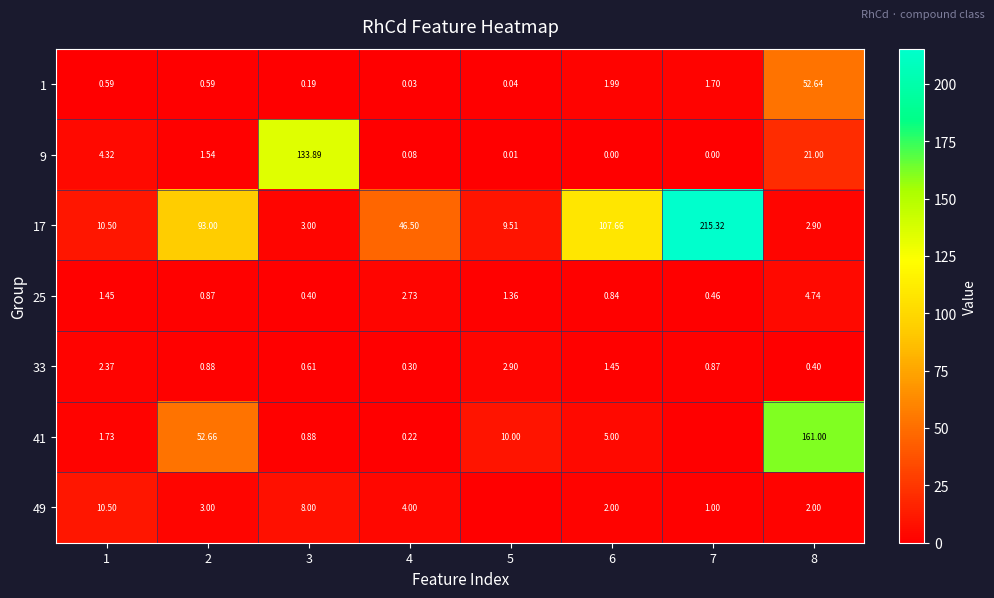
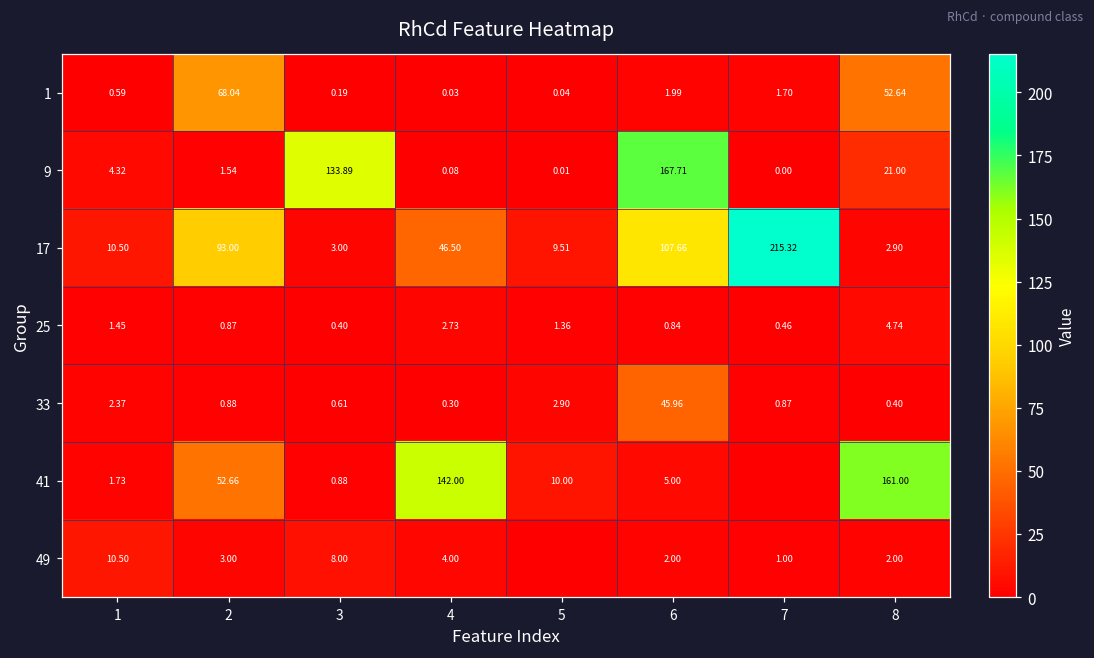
1, 2: 0.59 -> 68.04
9, 6: 0.00 -> 167.71
33, 6: 1.45 -> 45.96
41, 4: 0.22 -> 142.00
